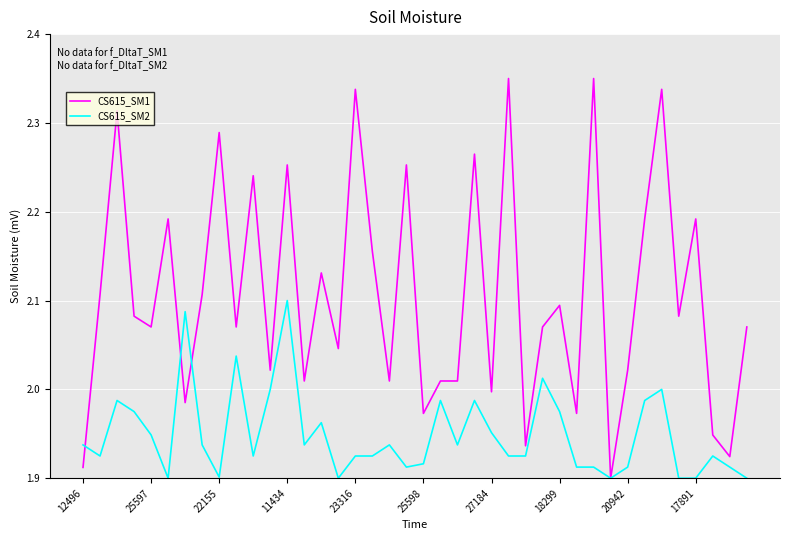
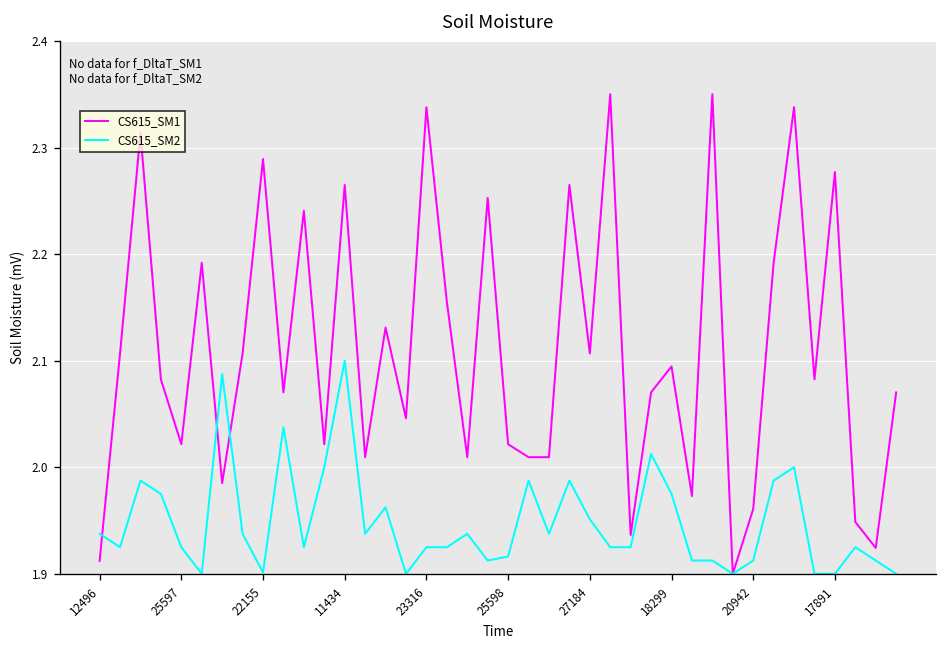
CS615_SM1, 25597: 2.07 -> 2.02
CS615_SM2, 25597: 1.95 -> 1.92
CS615_SM1, 11434: 2.25 -> 2.26
CS615_SM1, 25598: 1.97 -> 2.02
CS615_SM1, 27184: 2.00 -> 2.11
CS615_SM1, 20942: 2.02 -> 1.96
CS615_SM1, 17891: 2.19 -> 2.28
